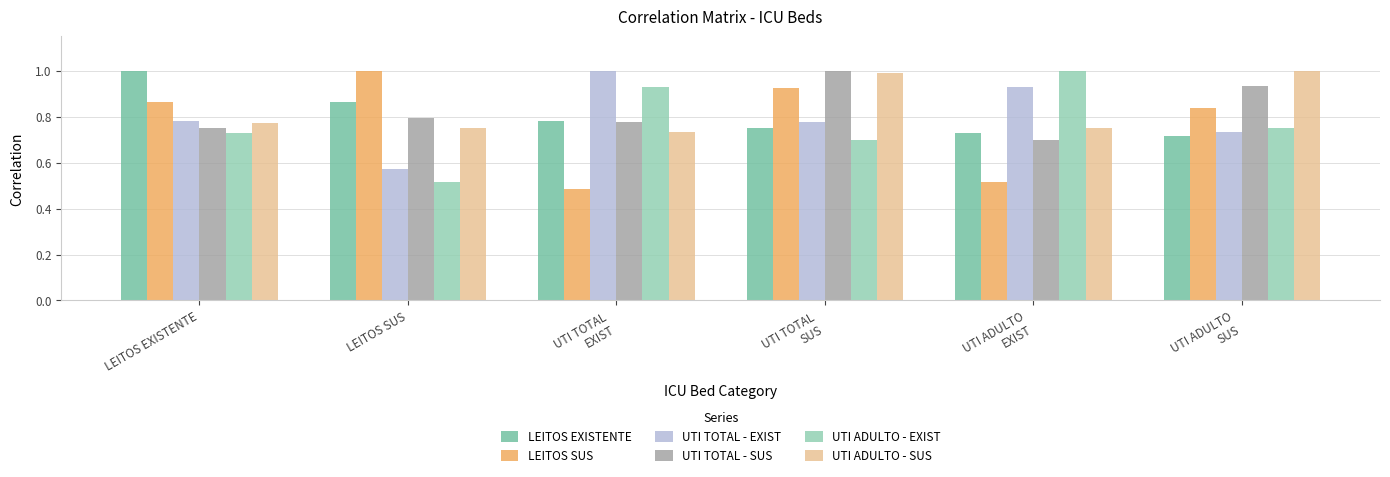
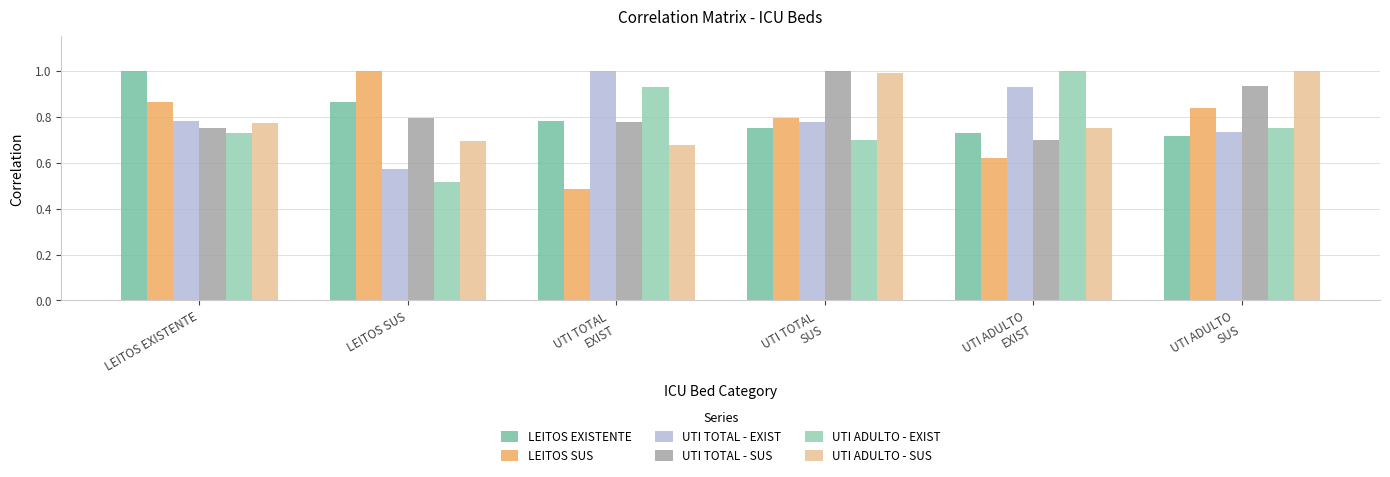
UTI ADULTO - SUS, LEITOS SUS: 0.75 -> 0.70
UTI ADULTO - SUS, UTI TOTAL EXIST: 0.73 -> 0.68
LEITOS SUS, UTI TOTAL SUS: 0.93 -> 0.79
LEITOS SUS, UTI ADULTO EXIST: 0.52 -> 0.62
